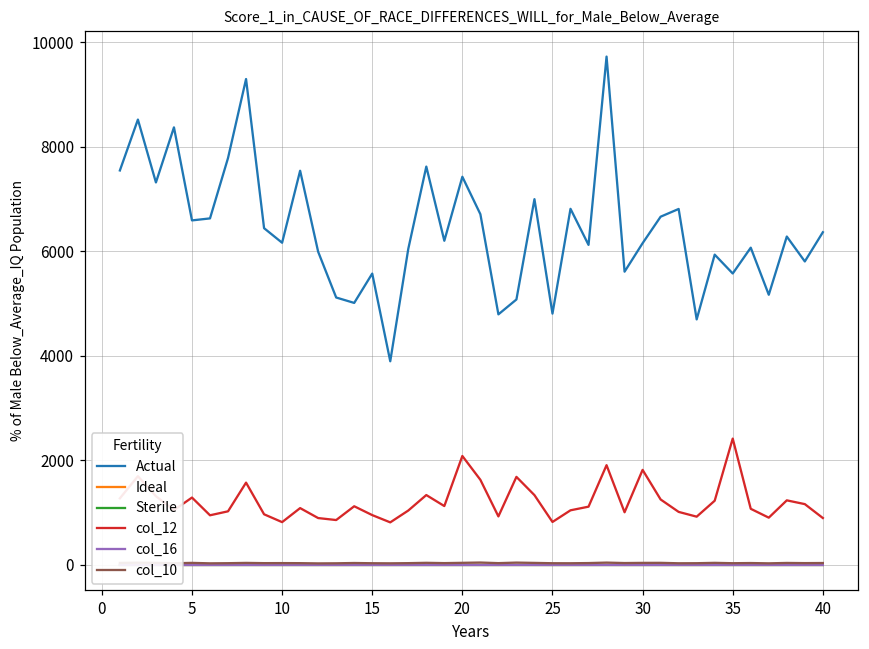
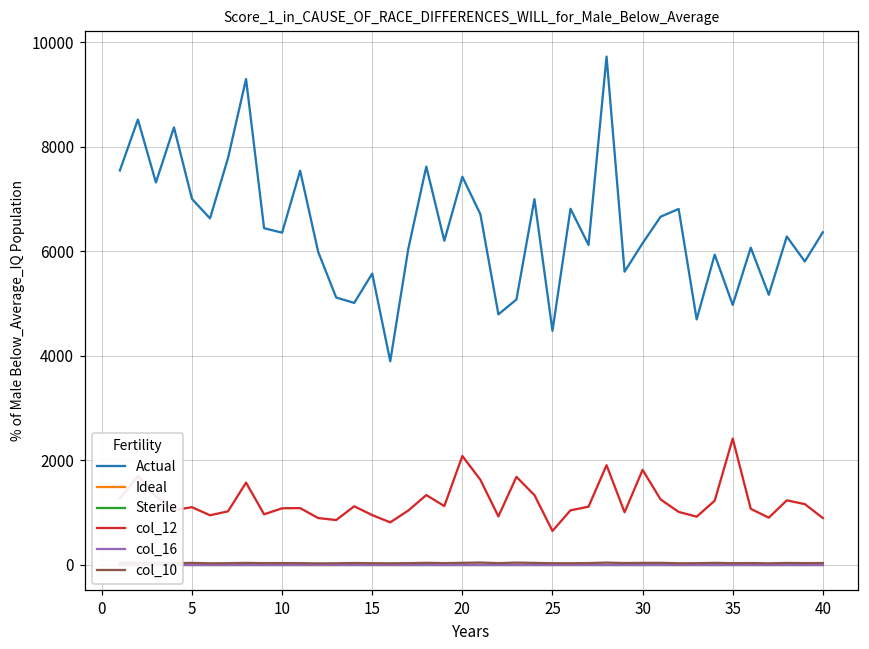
Actual, 5: 6600 -> 7000
col_12, 5: 1300 -> 1100
Actual, 10: 6200 -> 6400
col_12, 10: 800 -> 1100
Actual, 25: 4800 -> 4500
col_12, 25: 800 -> 700
Actual, 35: 5600 -> 5000
